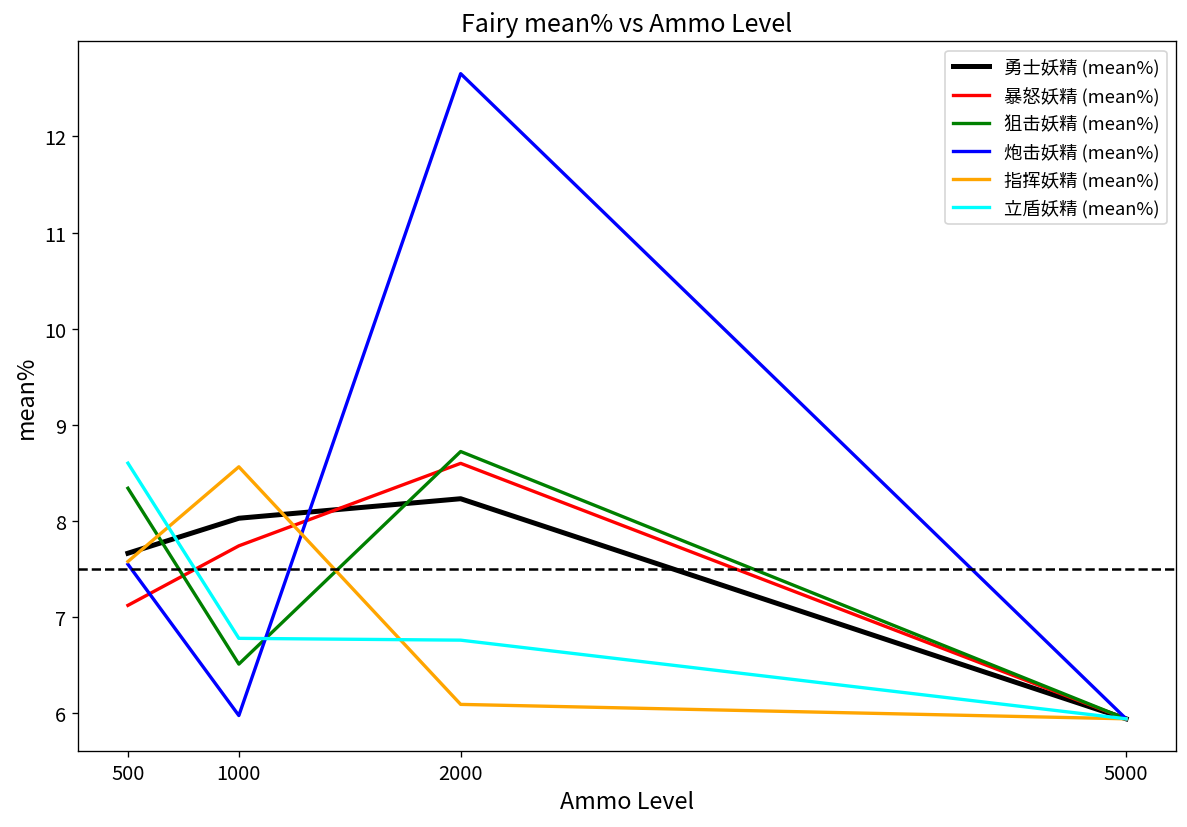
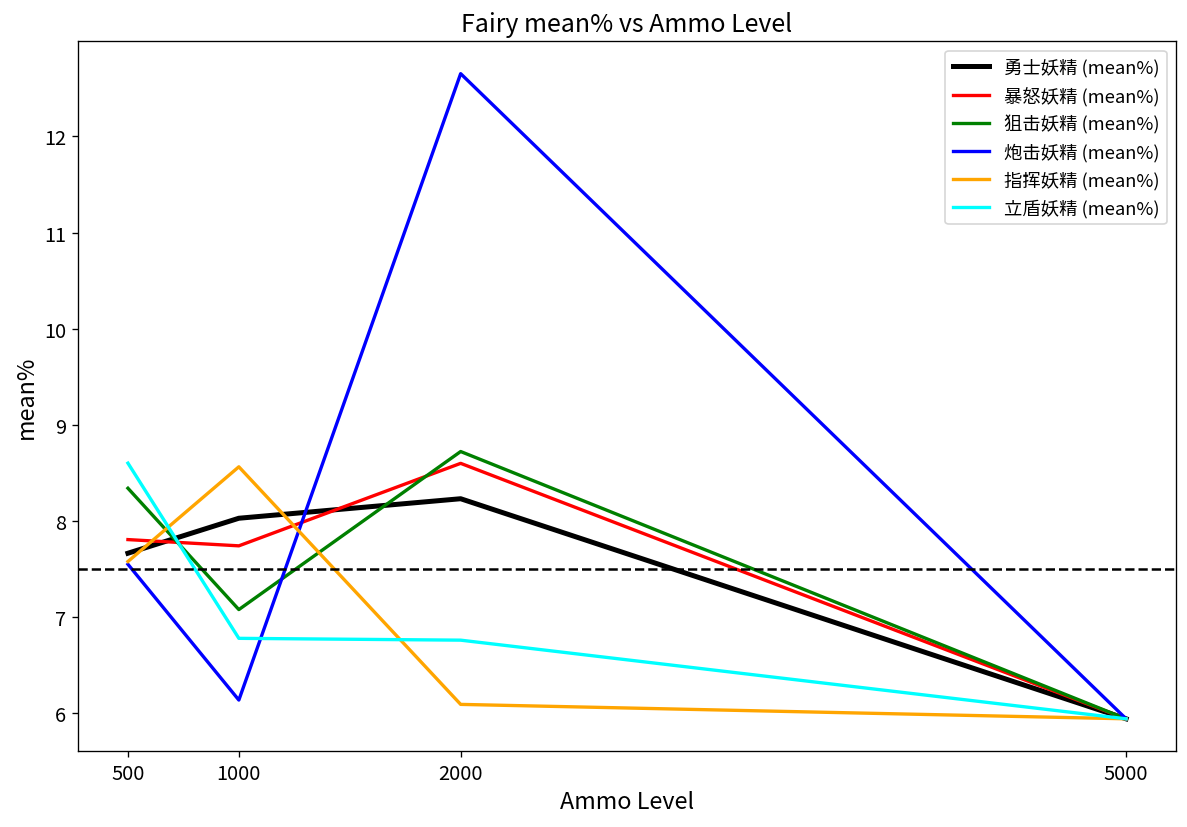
暴怒妖精 (mean%), 500: 7.1 -> 7.8
狙击妖精 (mean%), 1000: 6.5 -> 7.1
炮击妖精 (mean%), 1000: 6.0 -> 6.1
